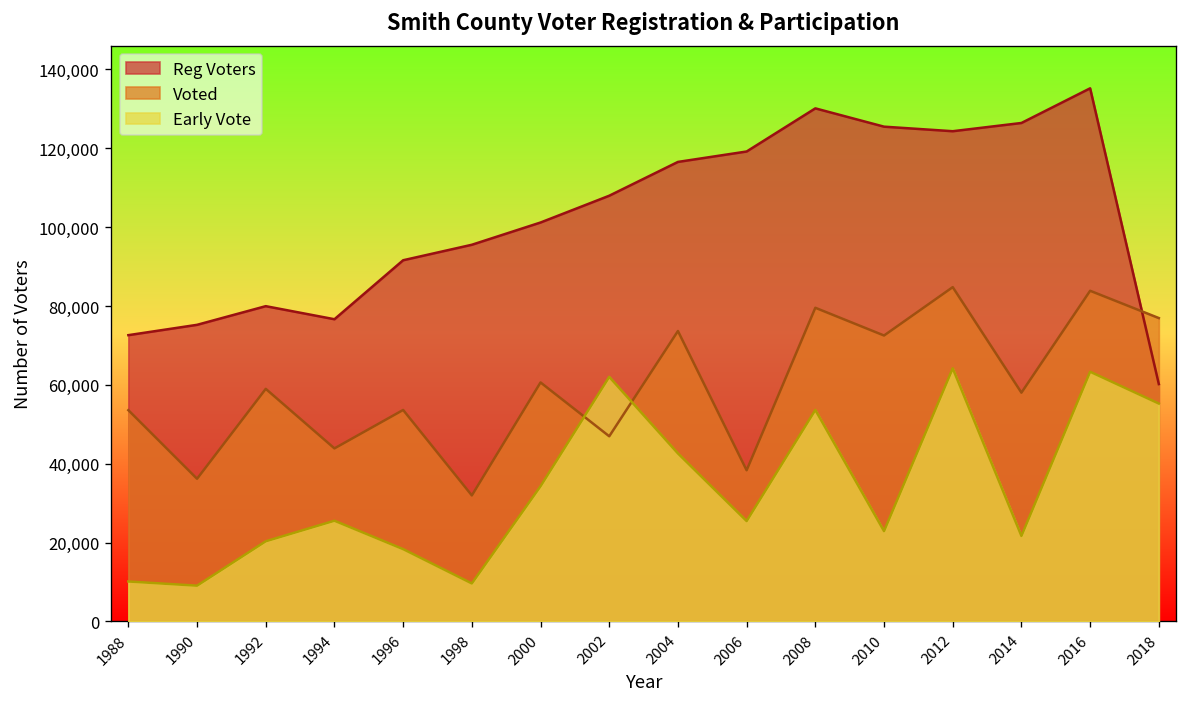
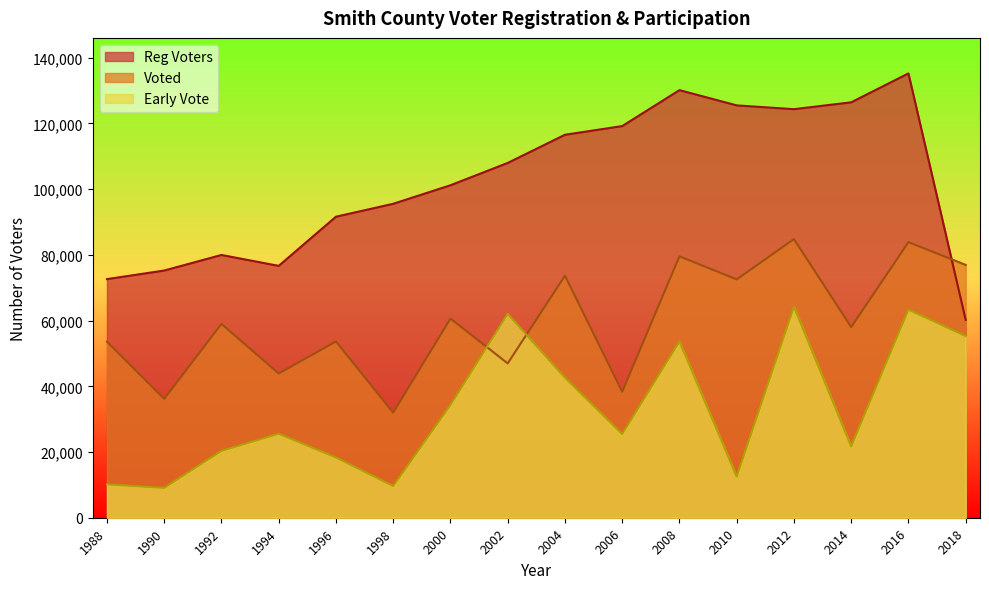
Early Vote, 2010: 23,000 -> 13,000
